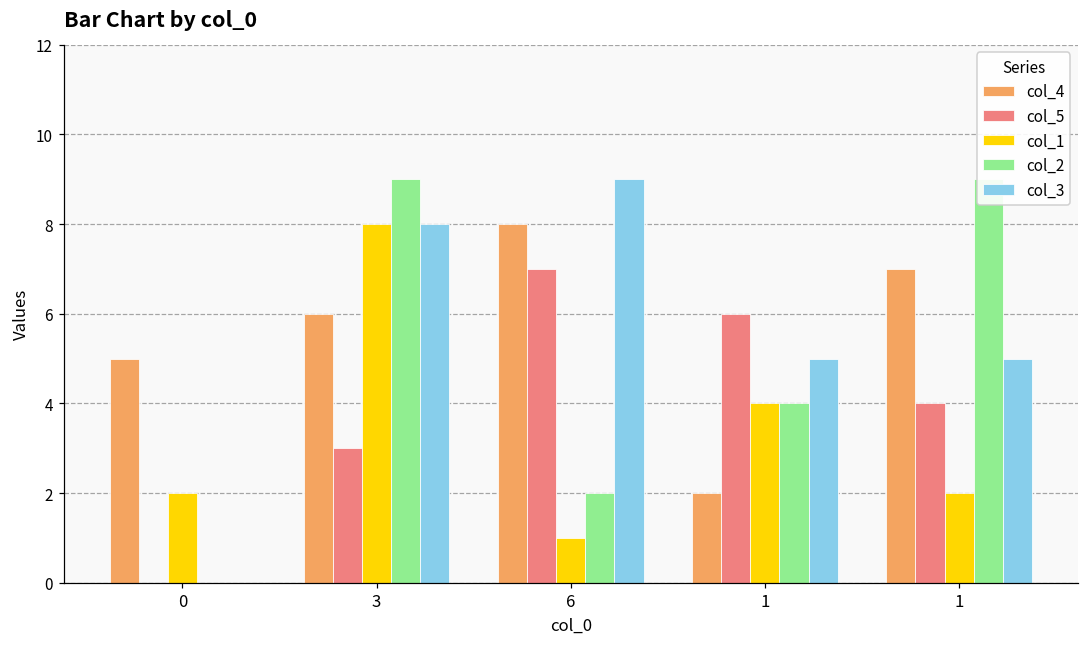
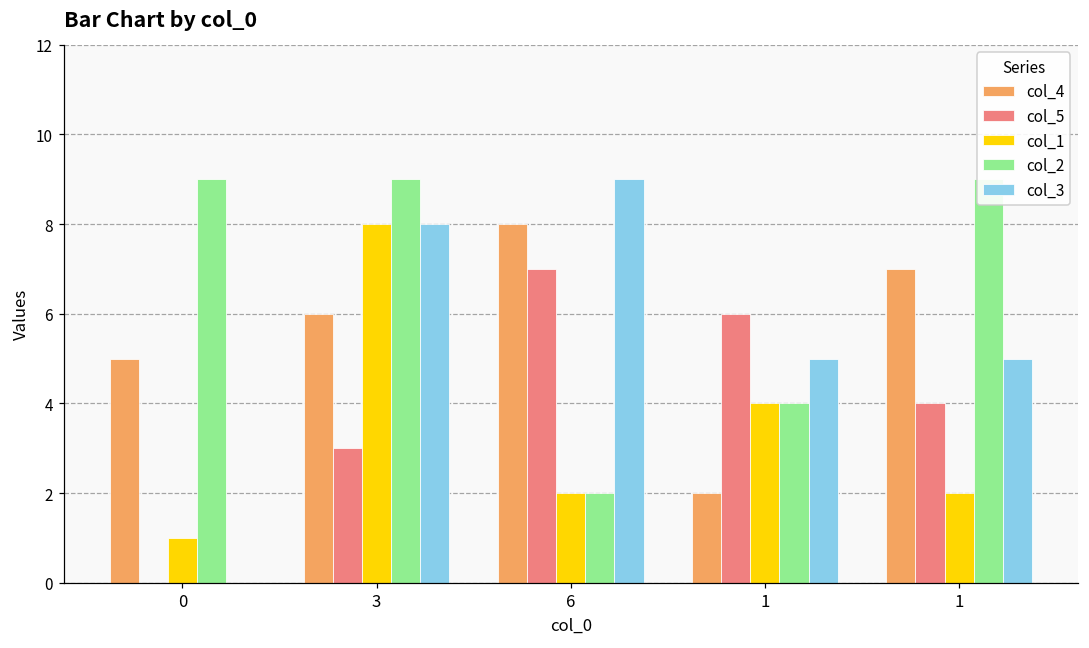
col_1, 0: 2 -> 1
col_2, 0: 0 -> 9
col_1, 6: 1 -> 2
